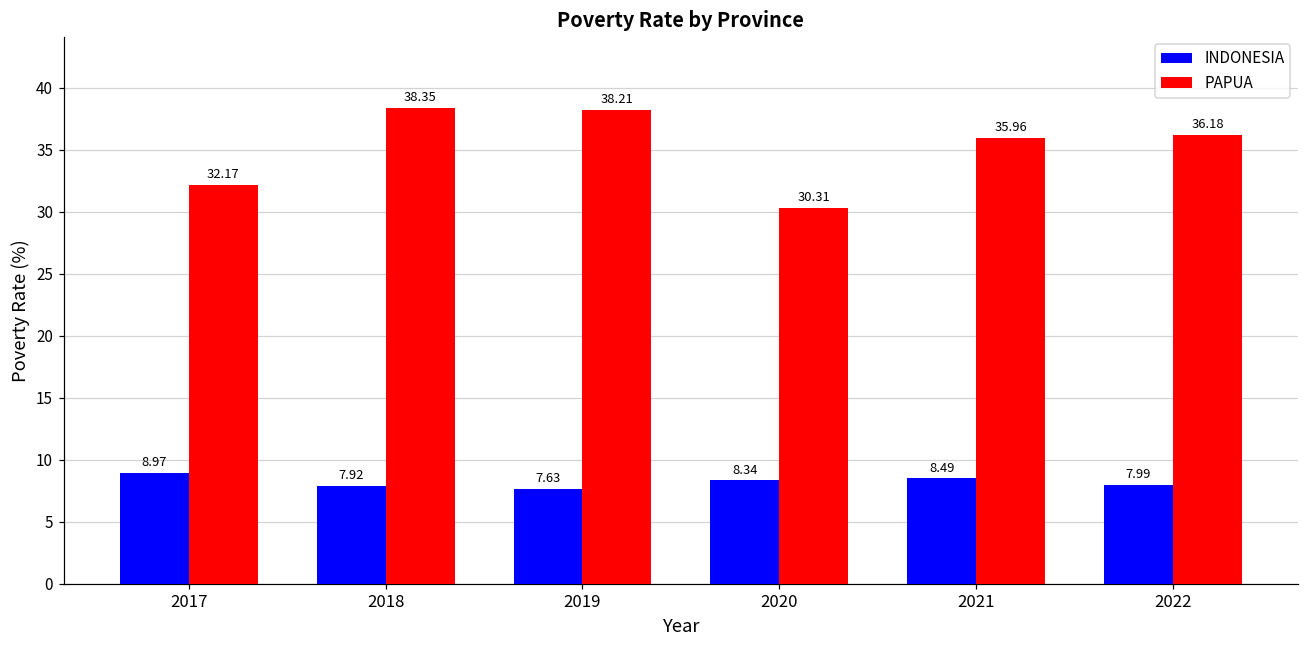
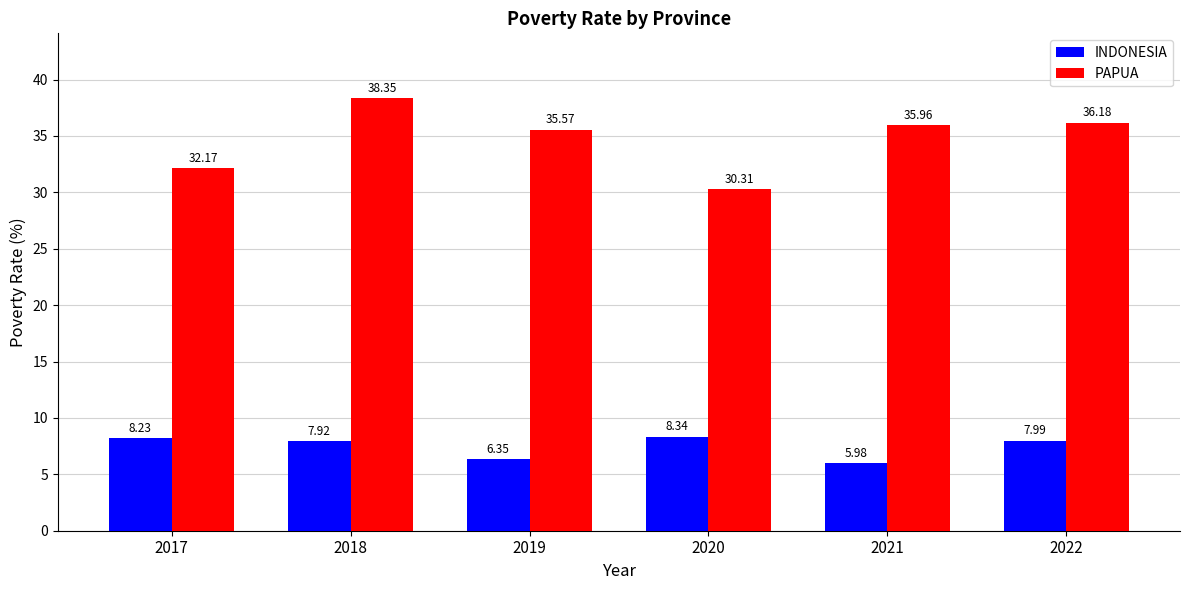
INDONESIA, 2017: 8.97 -> 8.23
INDONESIA, 2019: 7.63 -> 6.35
PAPUA, 2019: 38.21 -> 35.57
INDONESIA, 2021: 8.49 -> 5.98
